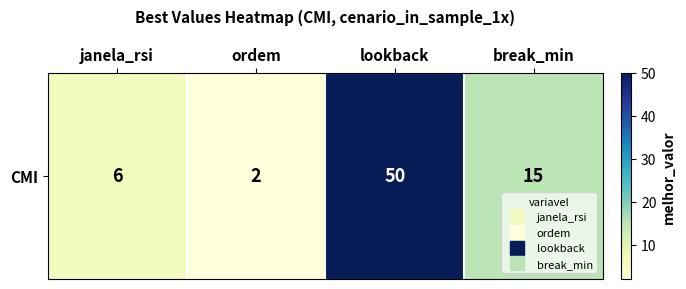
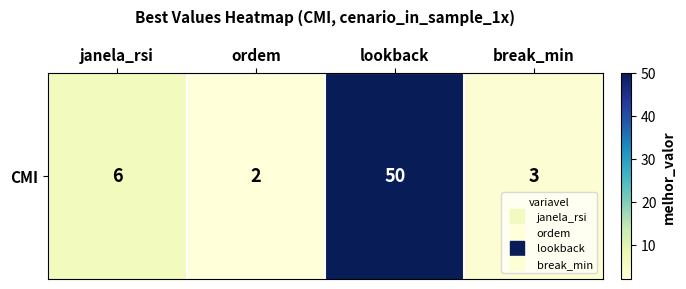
CMI, break_min: 15 -> 3
